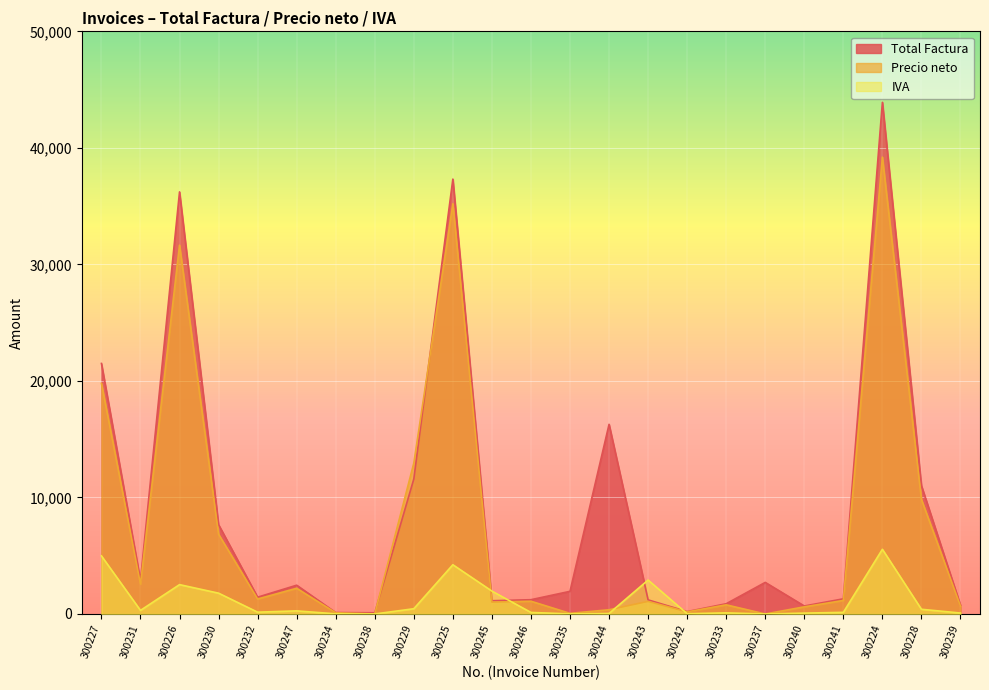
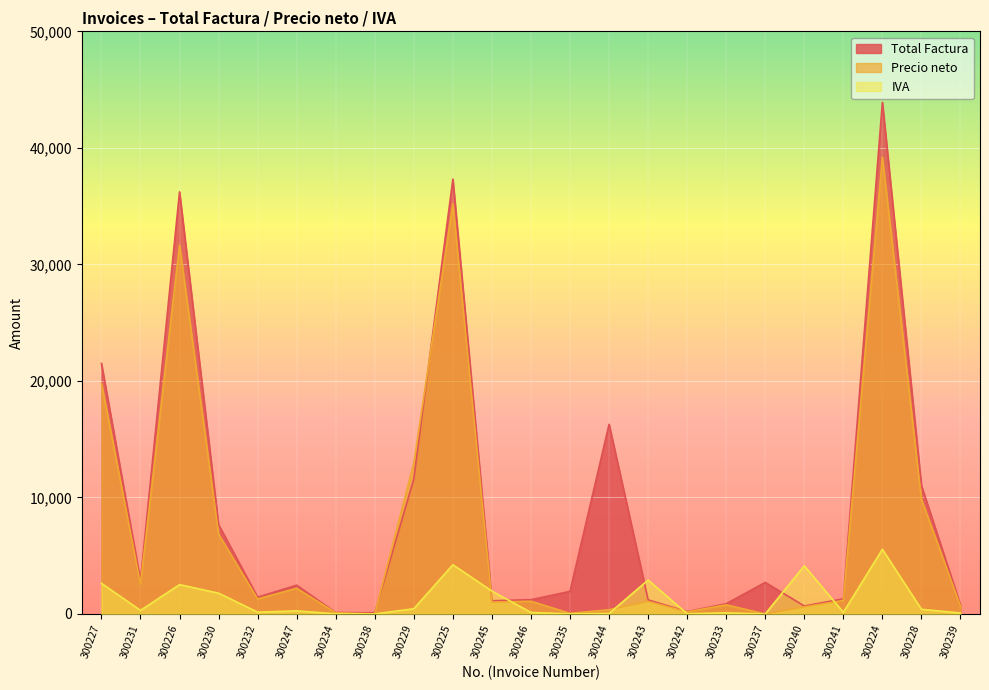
IVA, 300227: 5,000 -> 2,600
IVA, 300240: 100 -> 4,100
